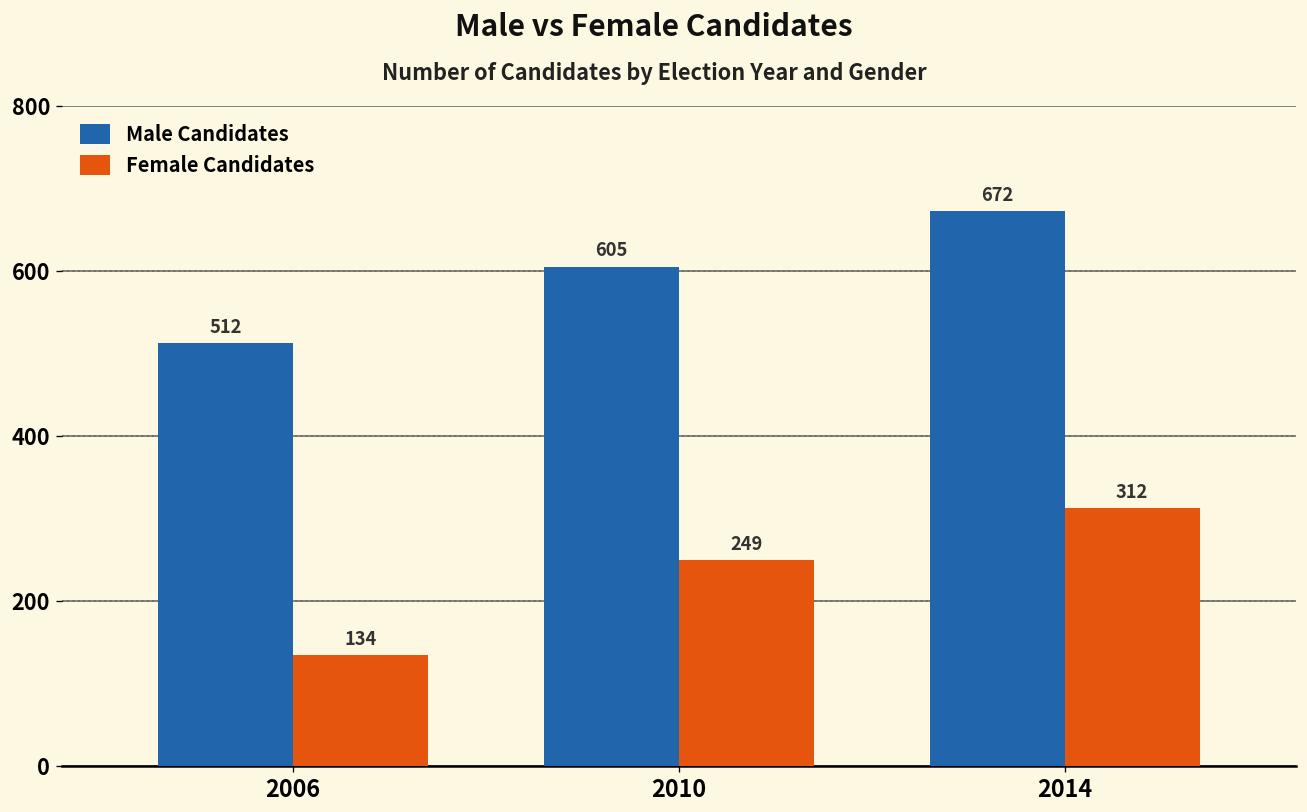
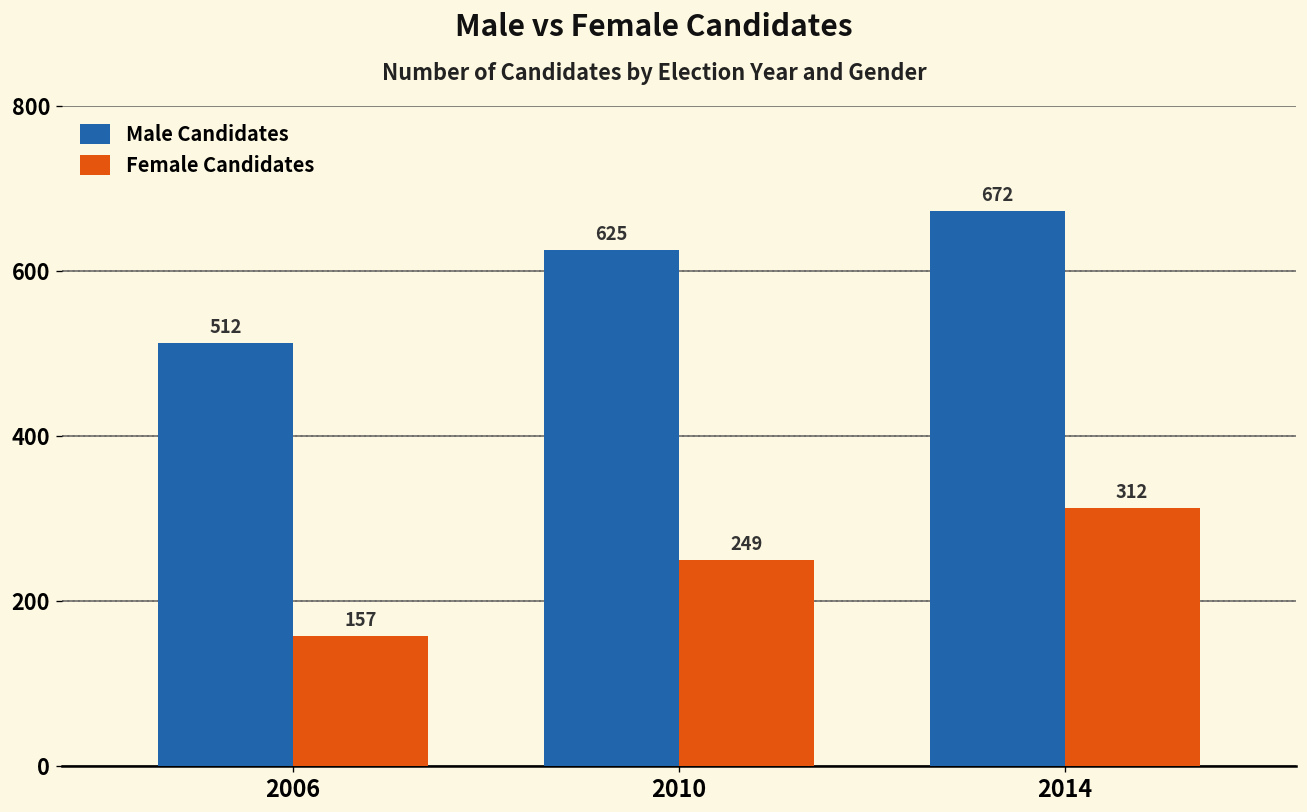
Female Candidates, 2006: 134 -> 157
Male Candidates, 2010: 605 -> 625
